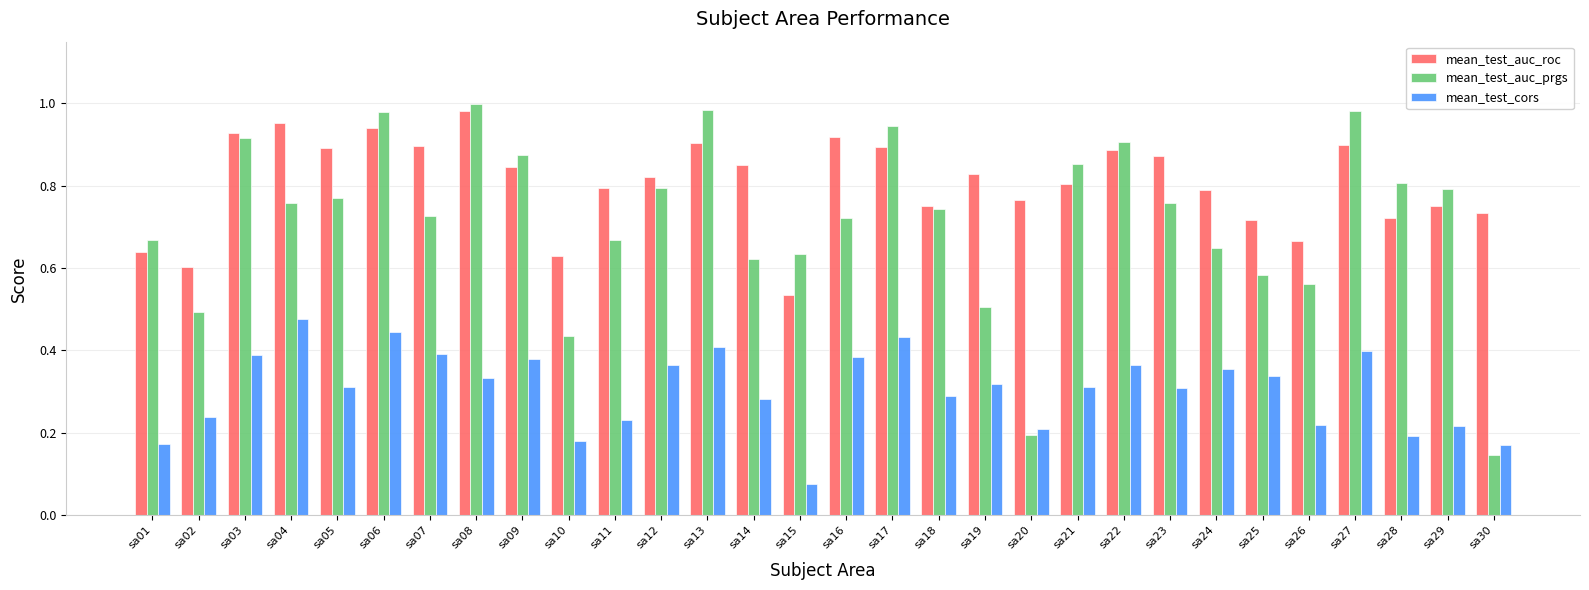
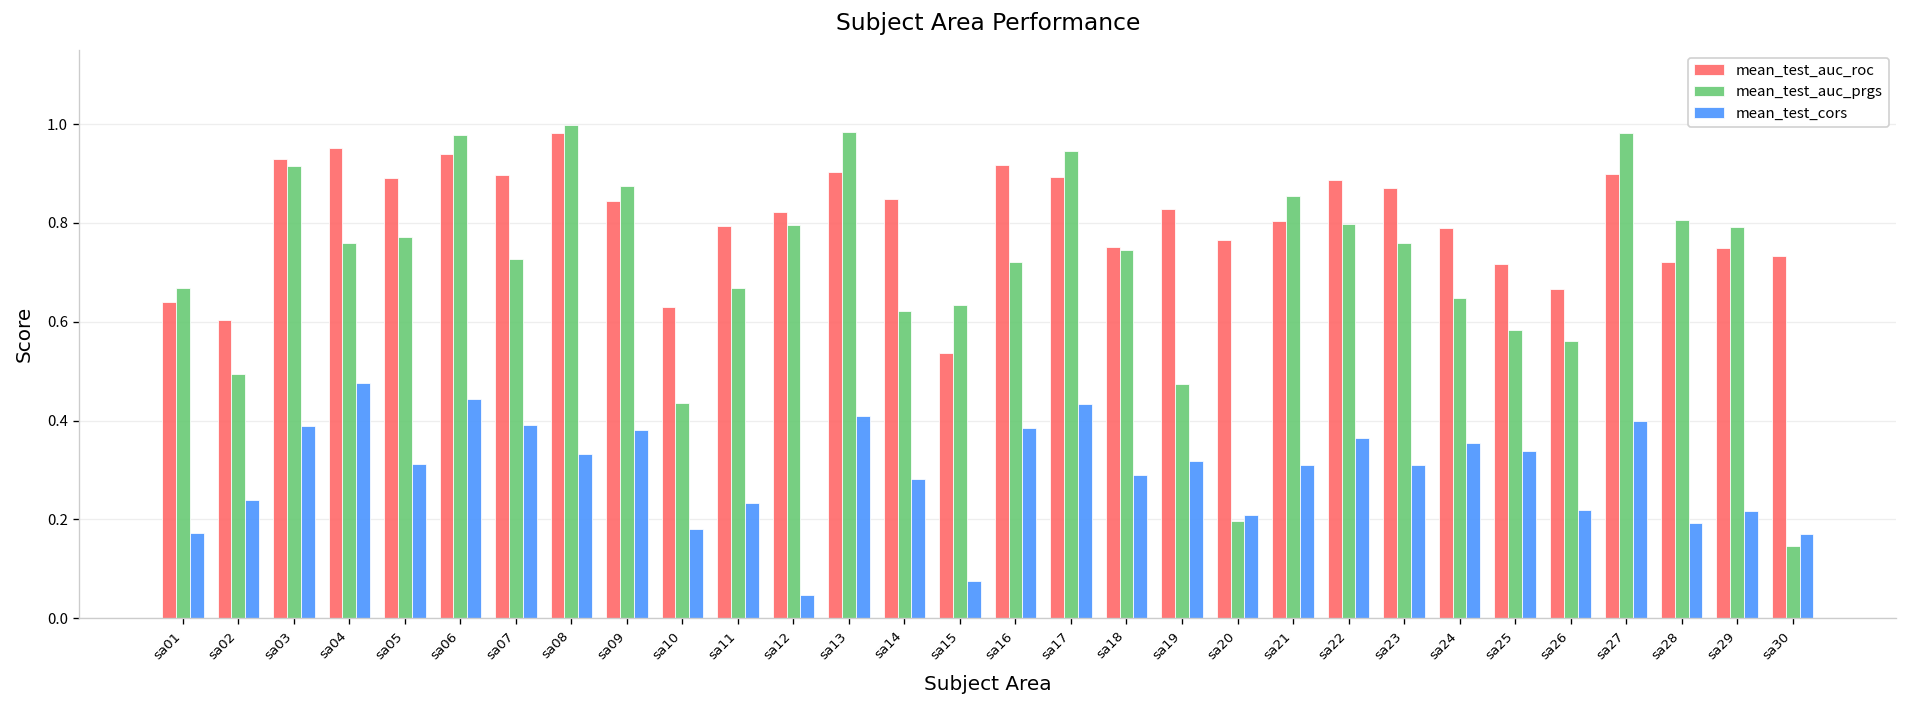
mean_test_cors, sa12: 0.36 -> 0.05
mean_test_auc_prgs, sa19: 0.51 -> 0.47
mean_test_auc_prgs, sa22: 0.91 -> 0.80
